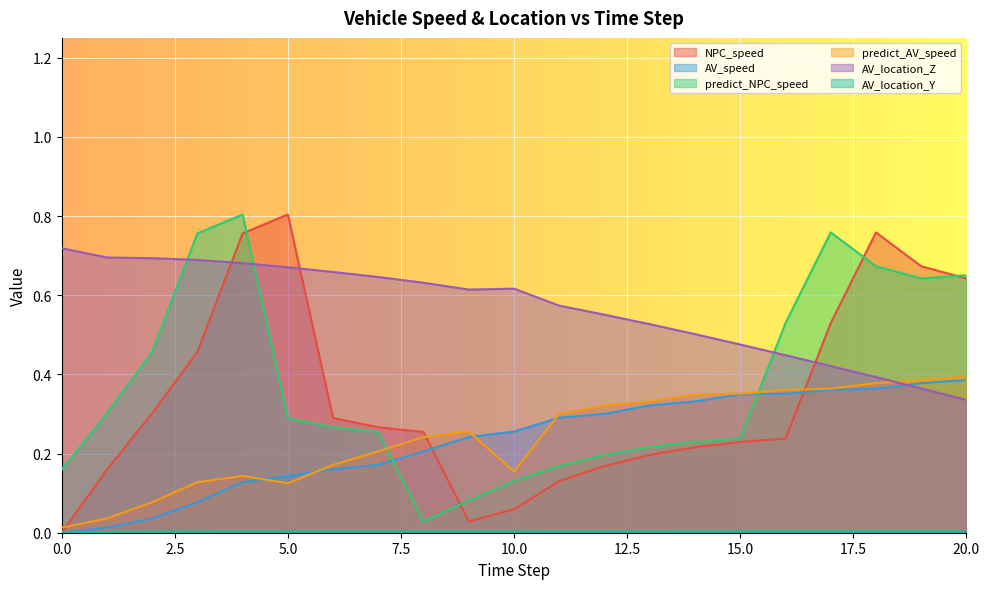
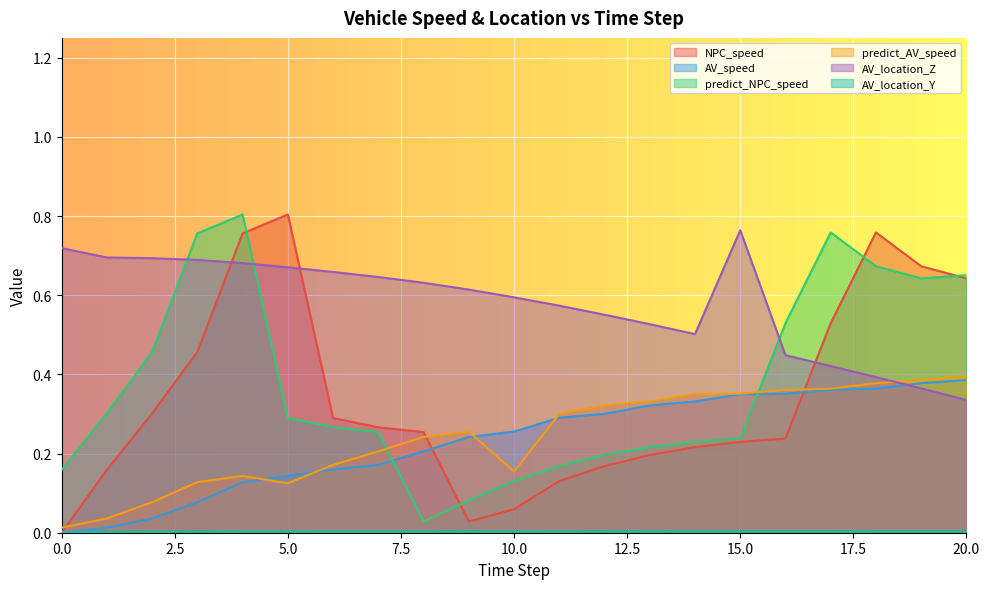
AV_location_Z, 10.0: 0.62 -> 0.59
AV_location_Z, 15.0: 0.48 -> 0.76
